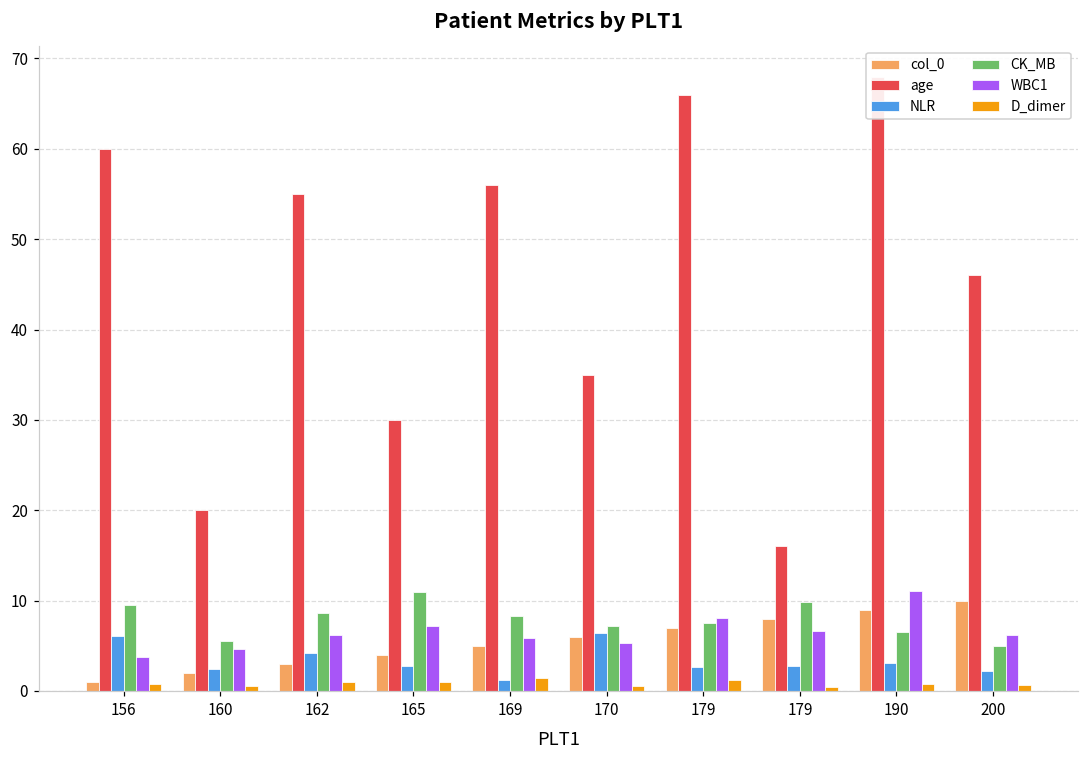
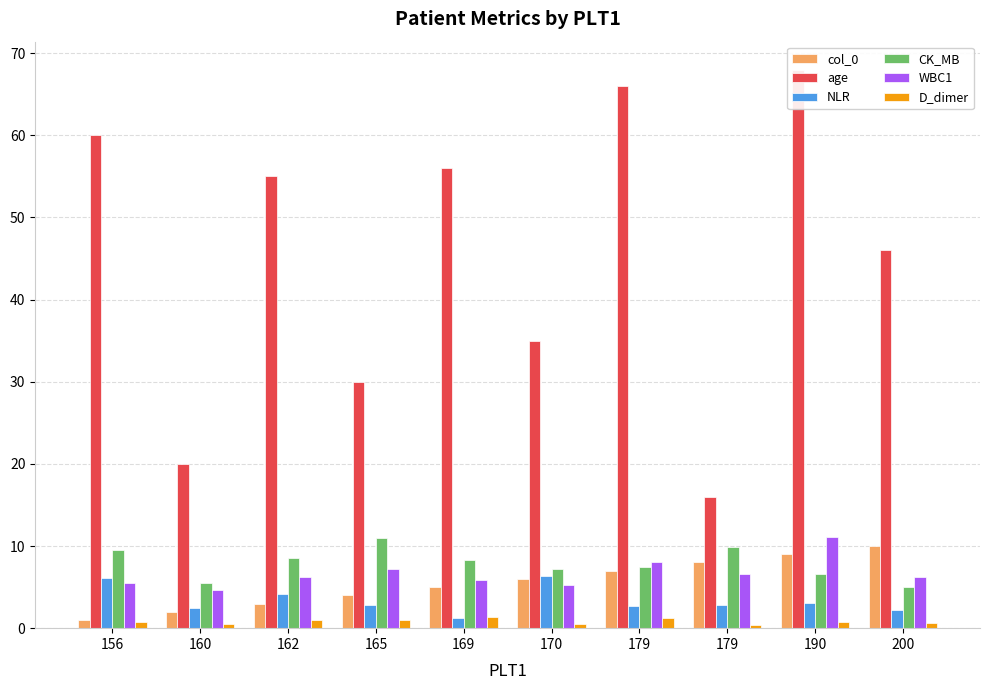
WBC1, 156: 4 -> 6
